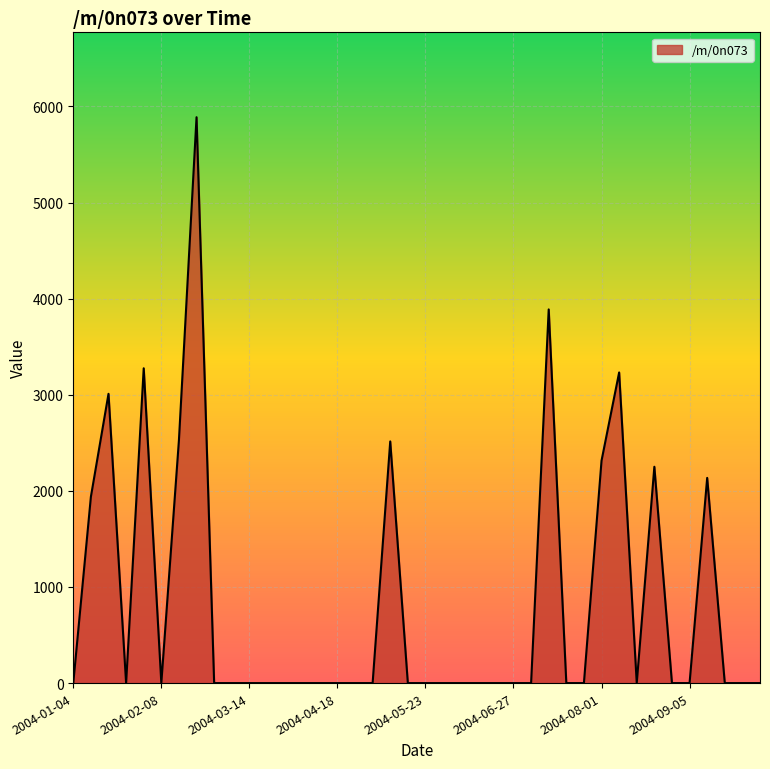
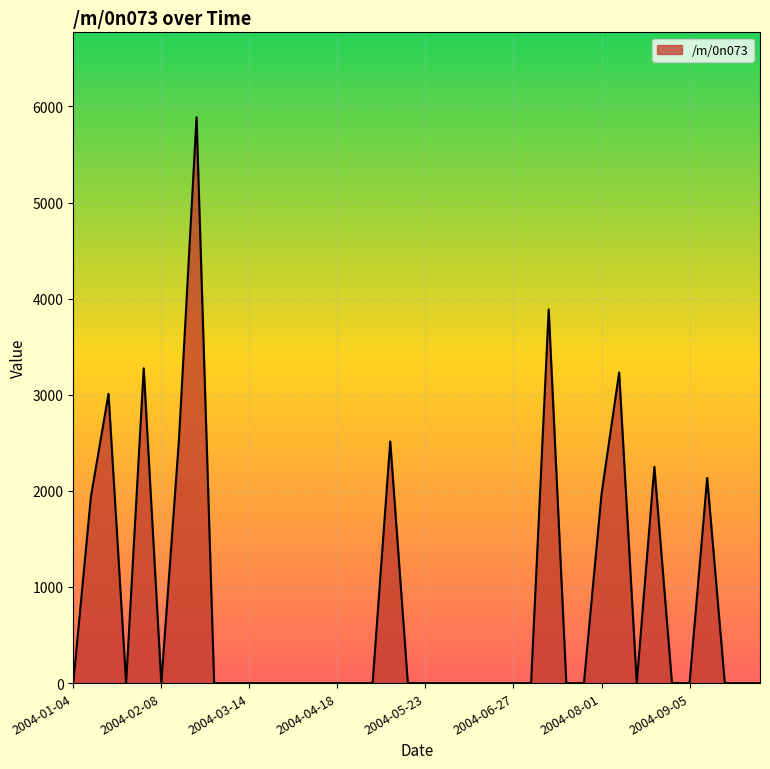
2004-08-01: 2300 -> 2000
